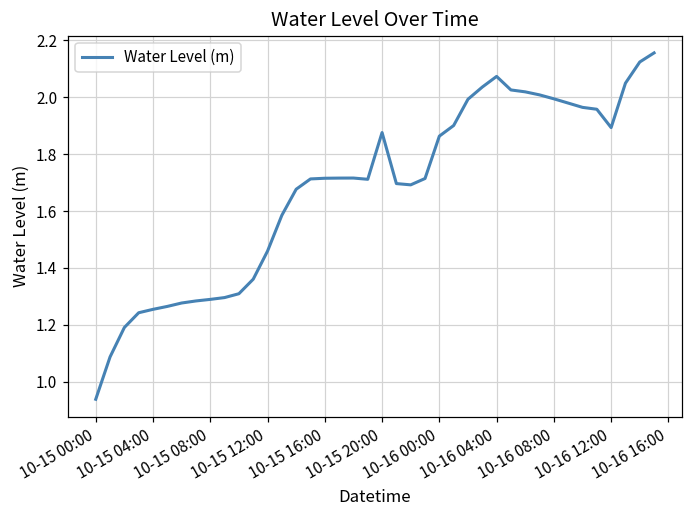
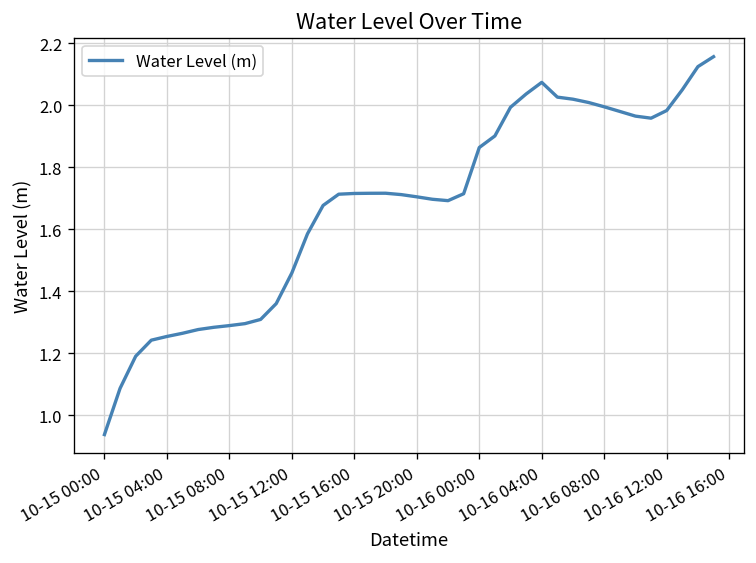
10-15 20:00: 1.88 -> 1.70
10-16 12:00: 1.89 -> 1.98
